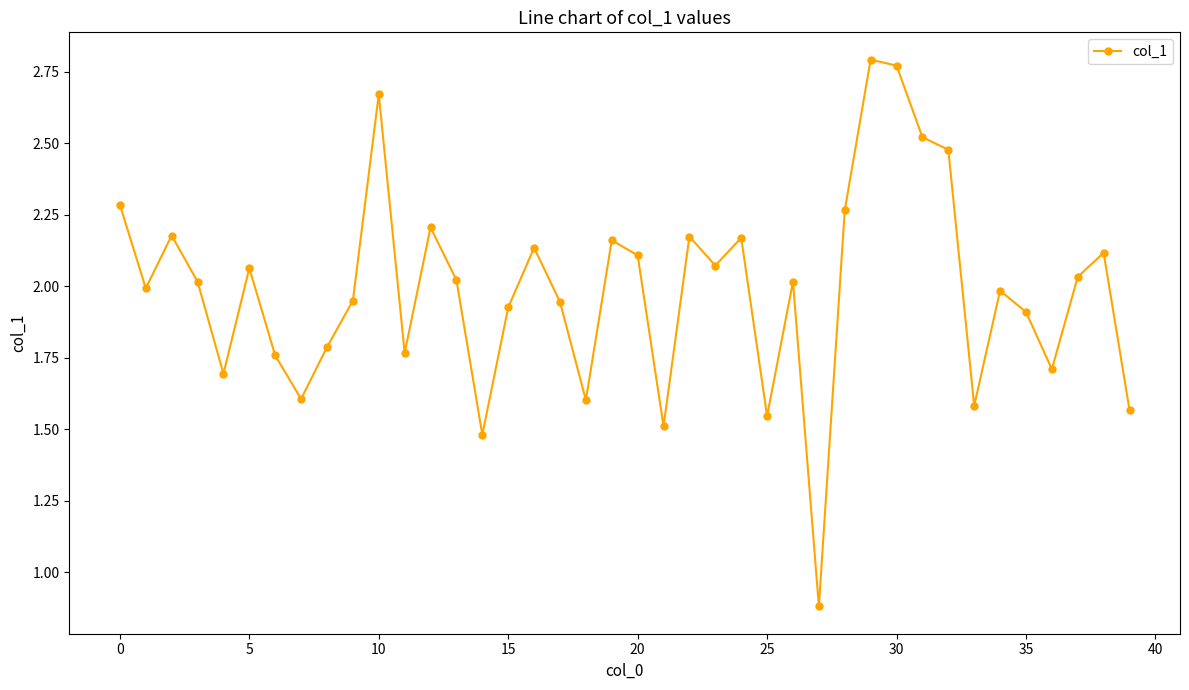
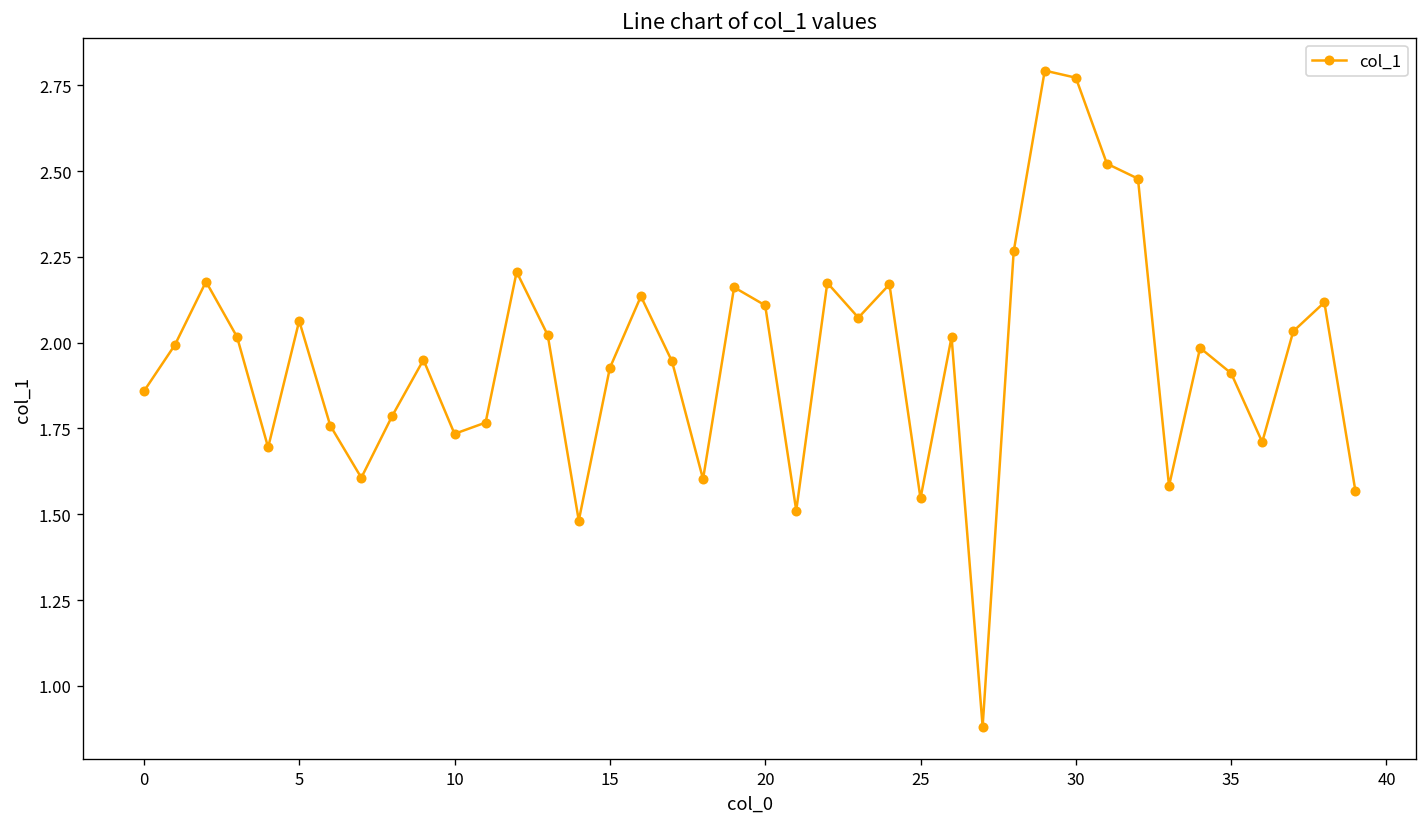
0: 2.28 -> 1.86
10: 2.67 -> 1.73
